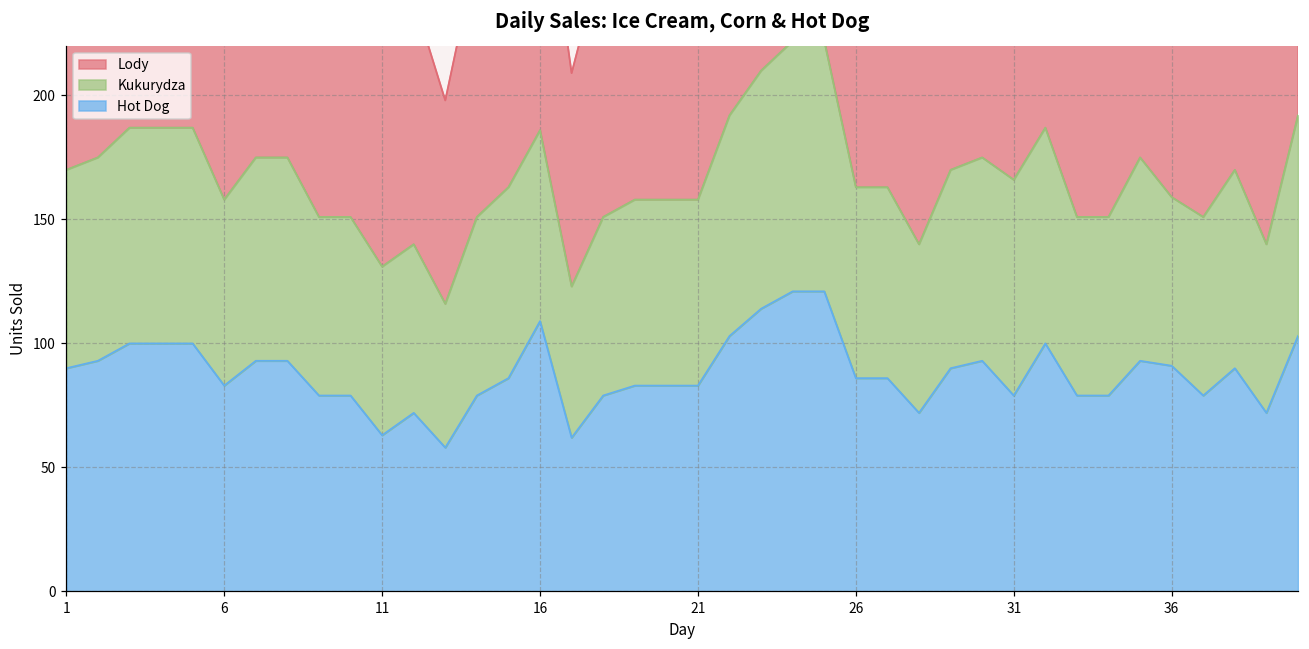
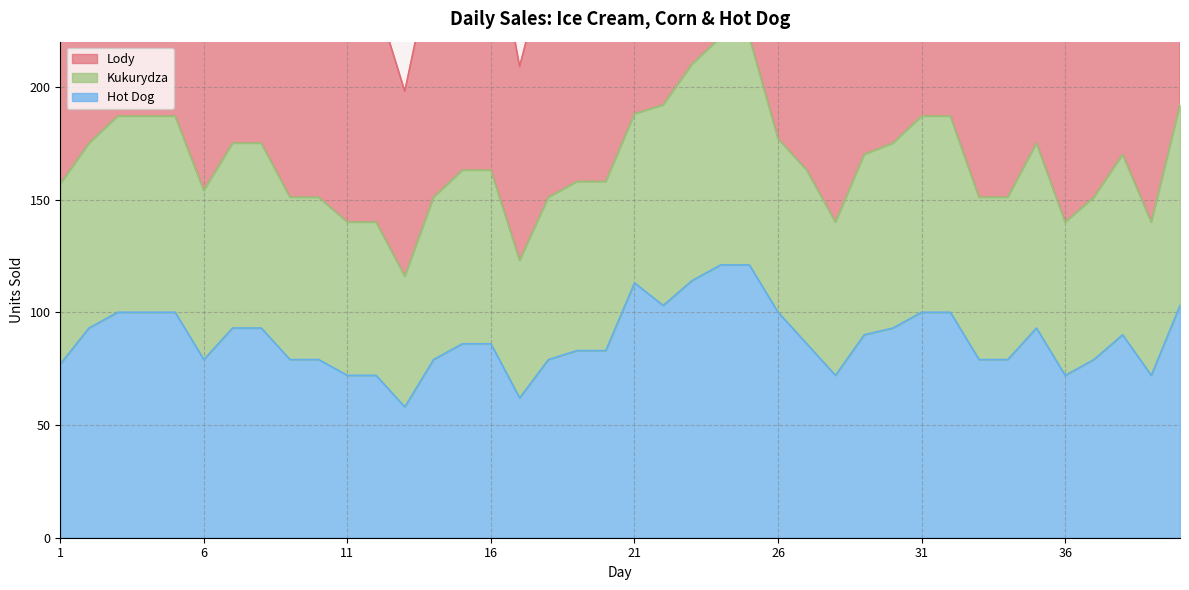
Hot Dog, 1: 90 -> 77
Hot Dog, 6: 83 -> 79
Hot Dog, 11: 63 -> 72
Hot Dog, 16: 109 -> 86
Hot Dog, 21: 83 -> 113
Hot Dog, 26: 86 -> 100
Hot Dog, 31: 79 -> 100
Hot Dog, 36: 91 -> 72
